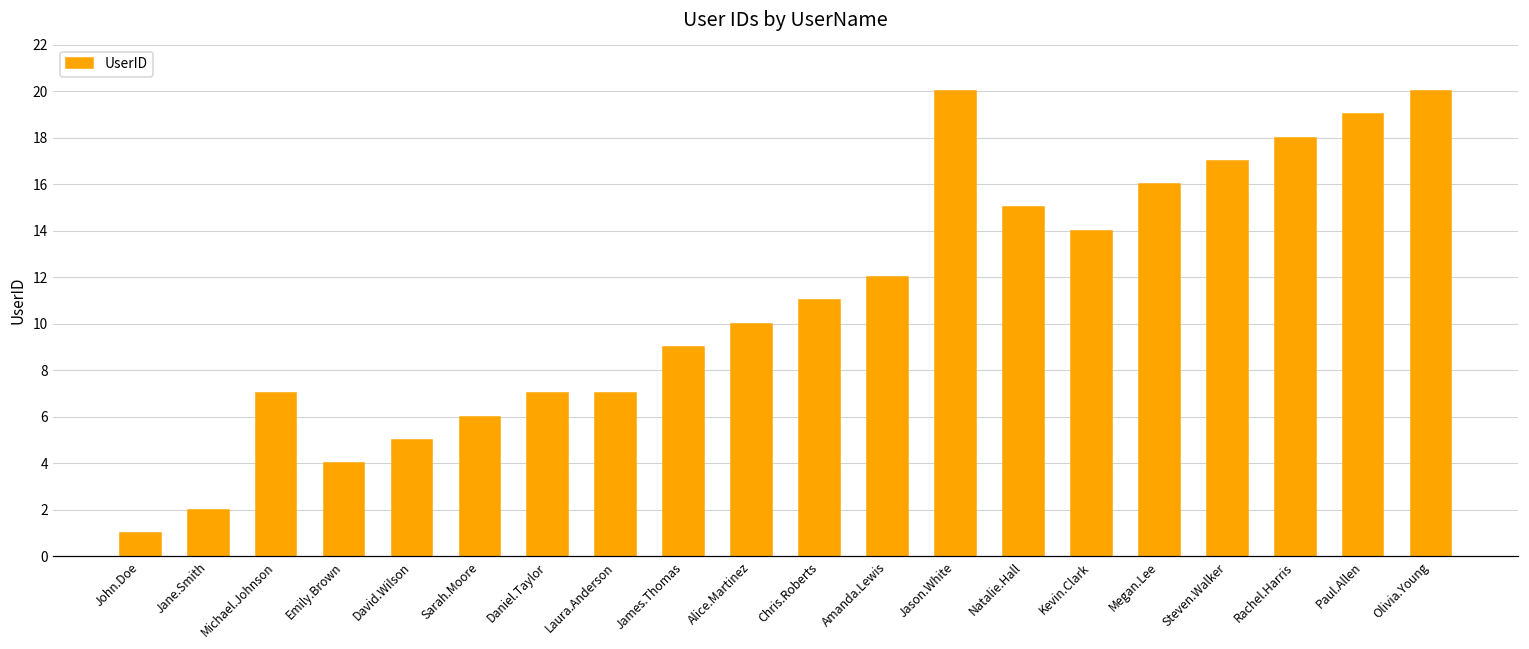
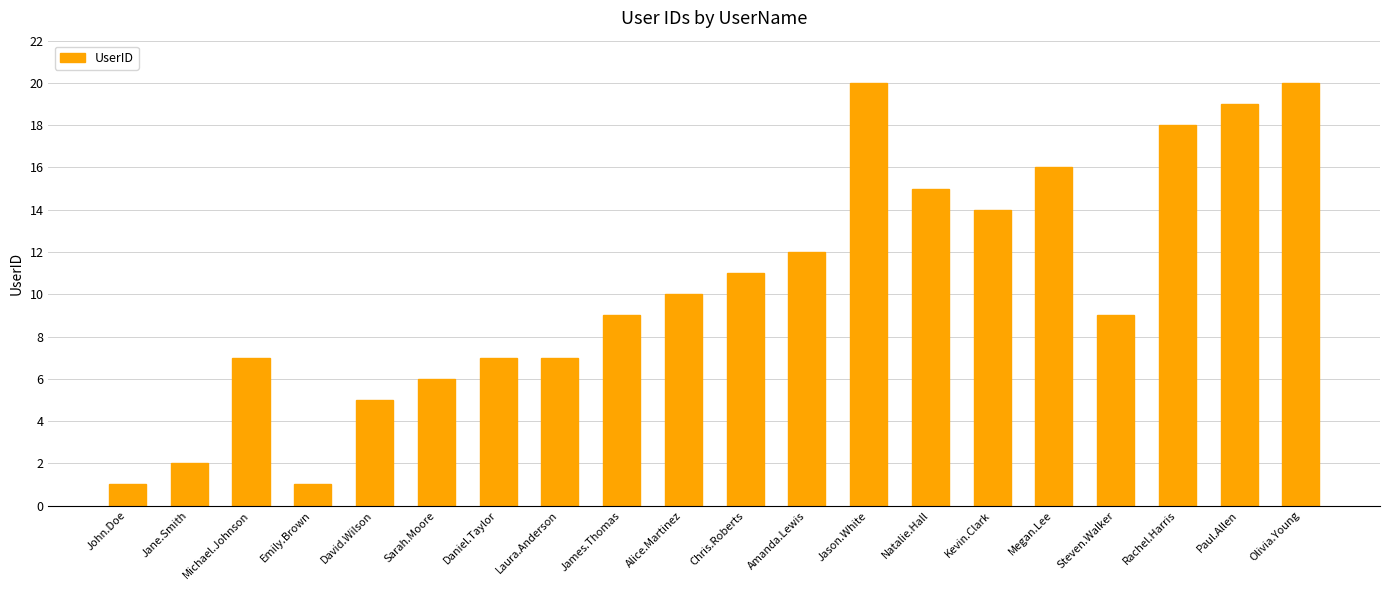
Emily.Brown: 4 -> 1
Steven.Walker: 17 -> 9
